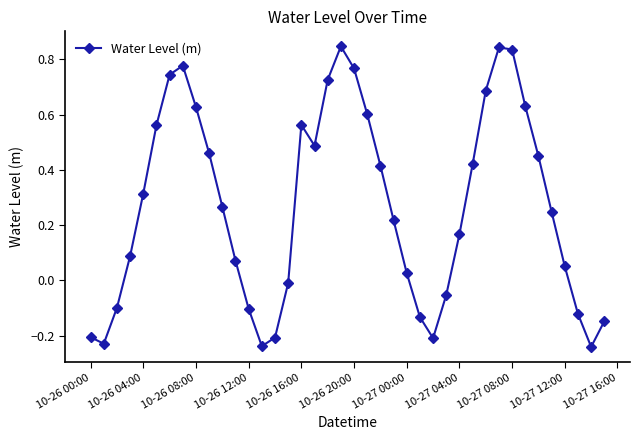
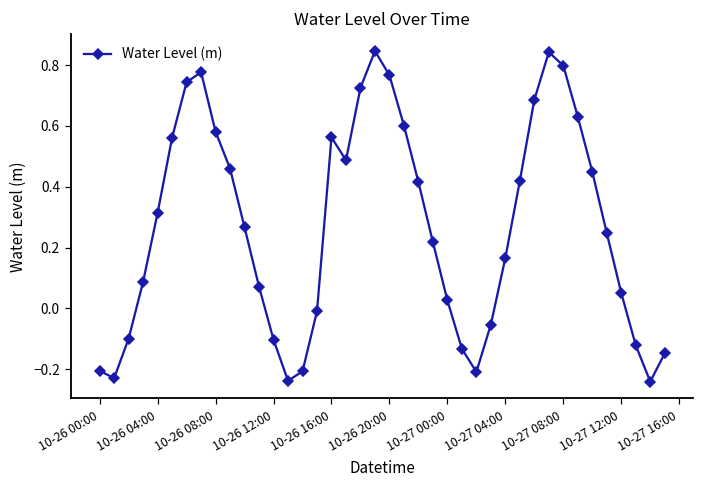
10-26 08:00: 0.63 -> 0.58
10-27 08:00: 0.84 -> 0.80
